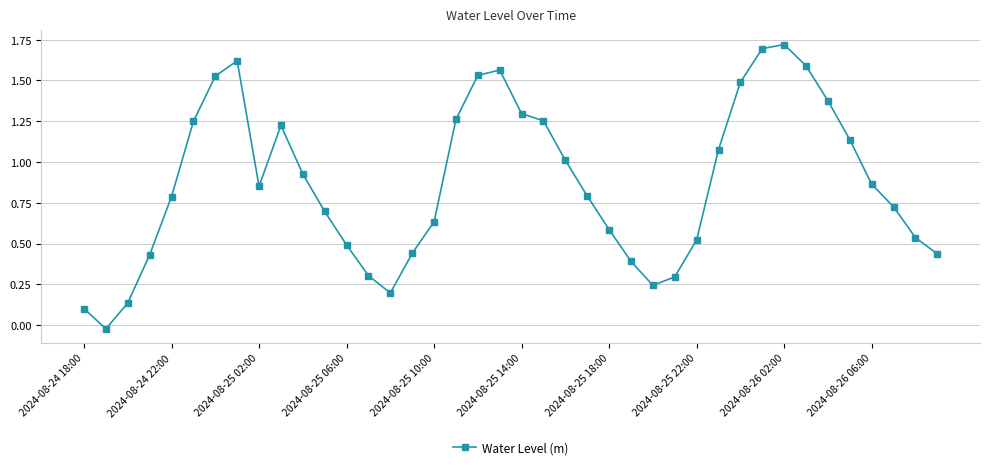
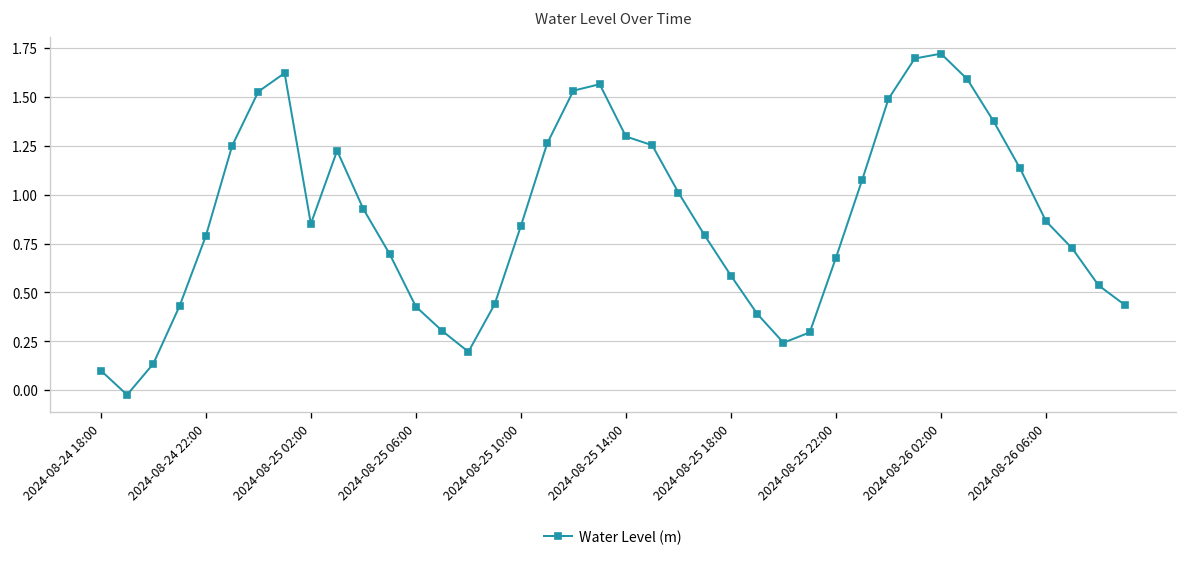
2024-08-25 06:00: 0.49 -> 0.43
2024-08-25 10:00: 0.63 -> 0.84
2024-08-25 22:00: 0.52 -> 0.68
